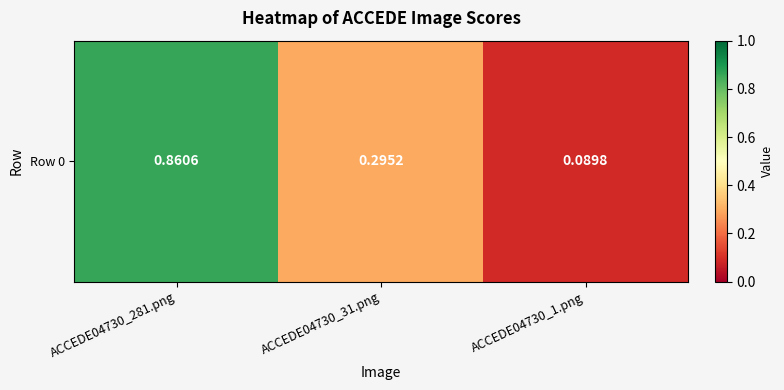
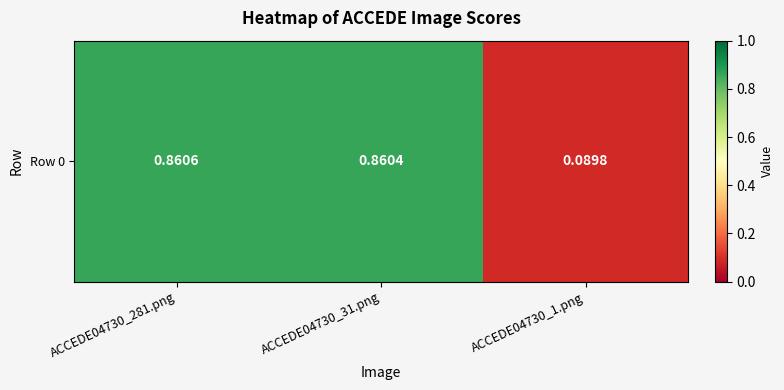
Row 0, ACCEDE04730_31.png: 0.2952 -> 0.8604
